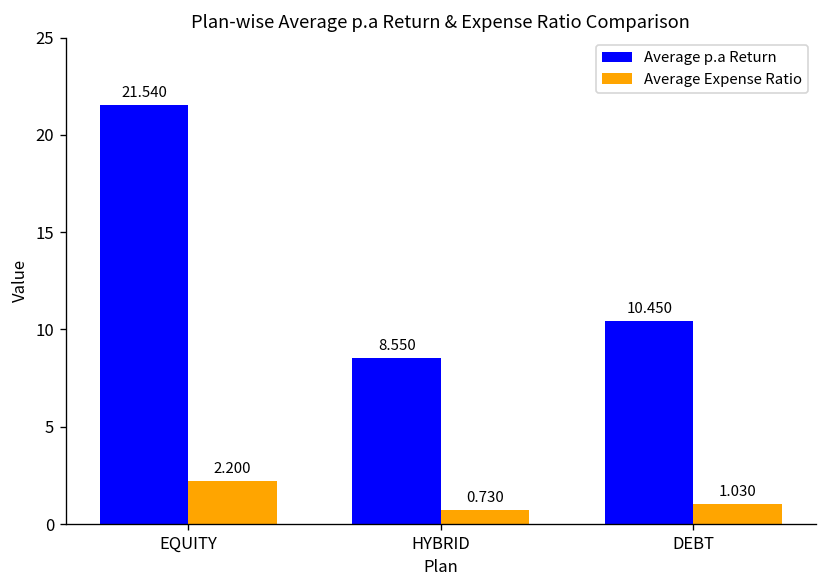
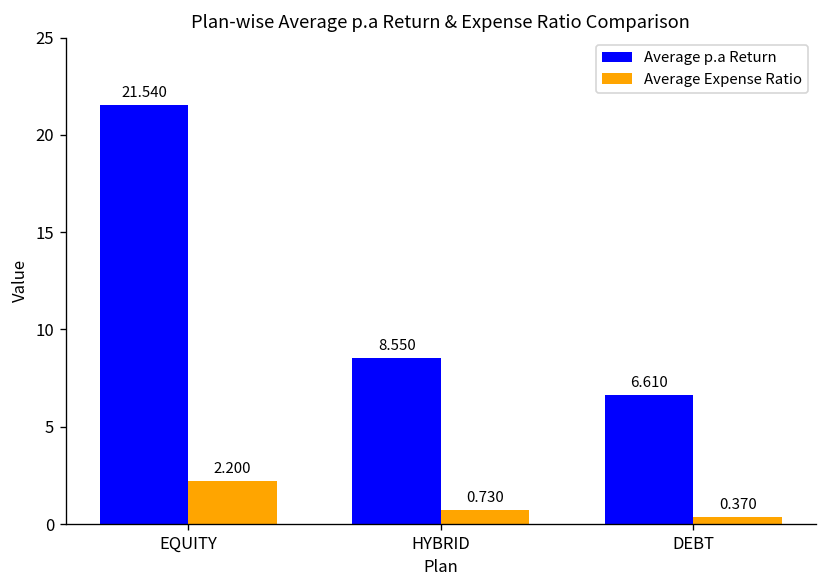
Average p.a Return, DEBT: 10.450 -> 6.610
Average Expense Ratio, DEBT: 1.030 -> 0.370
